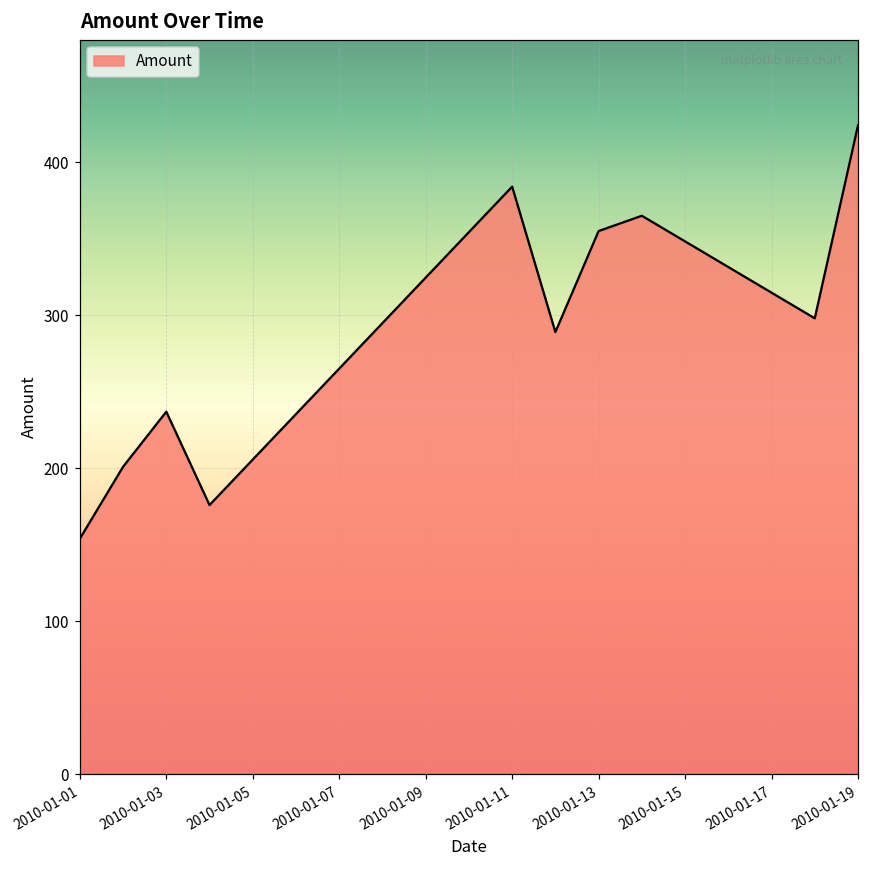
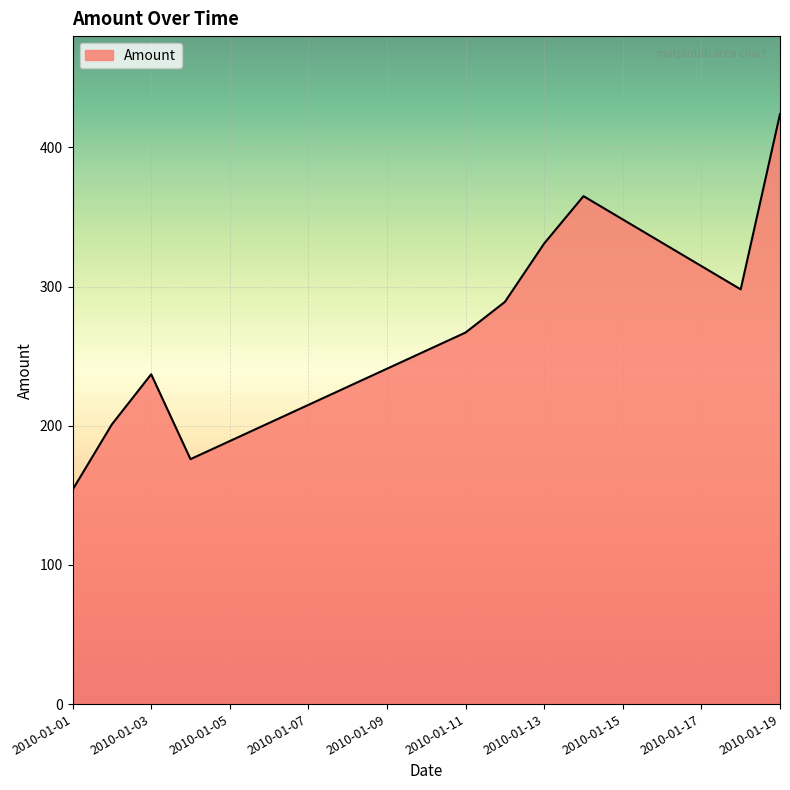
2010-01-11: 384 -> 267
2010-01-13: 355 -> 331
